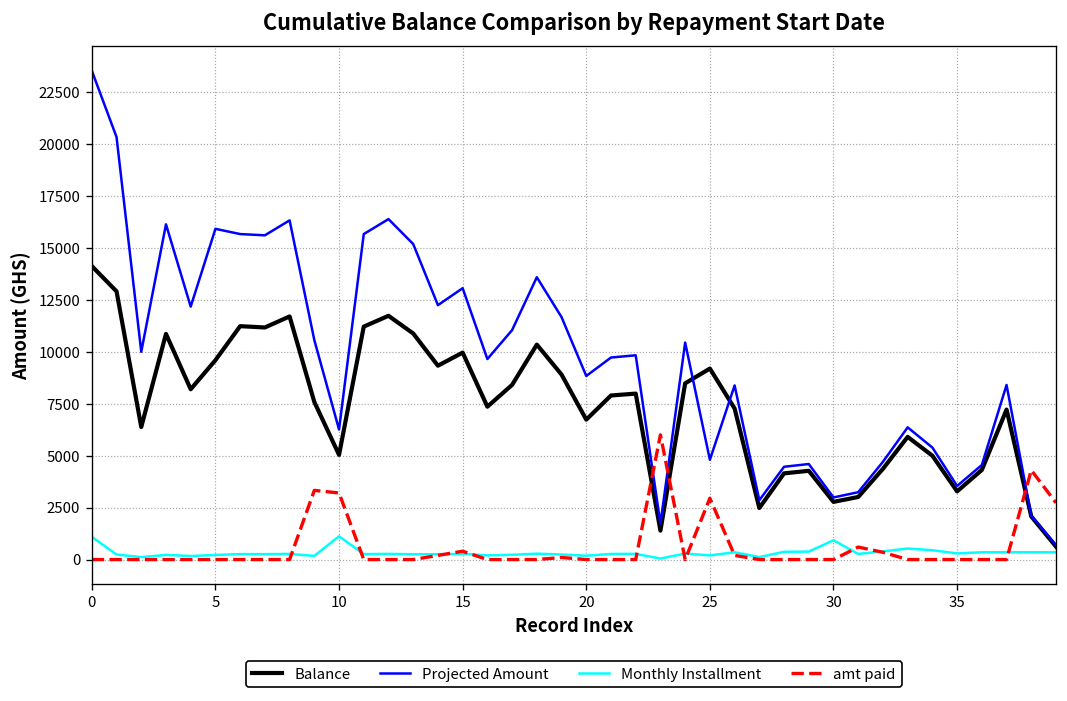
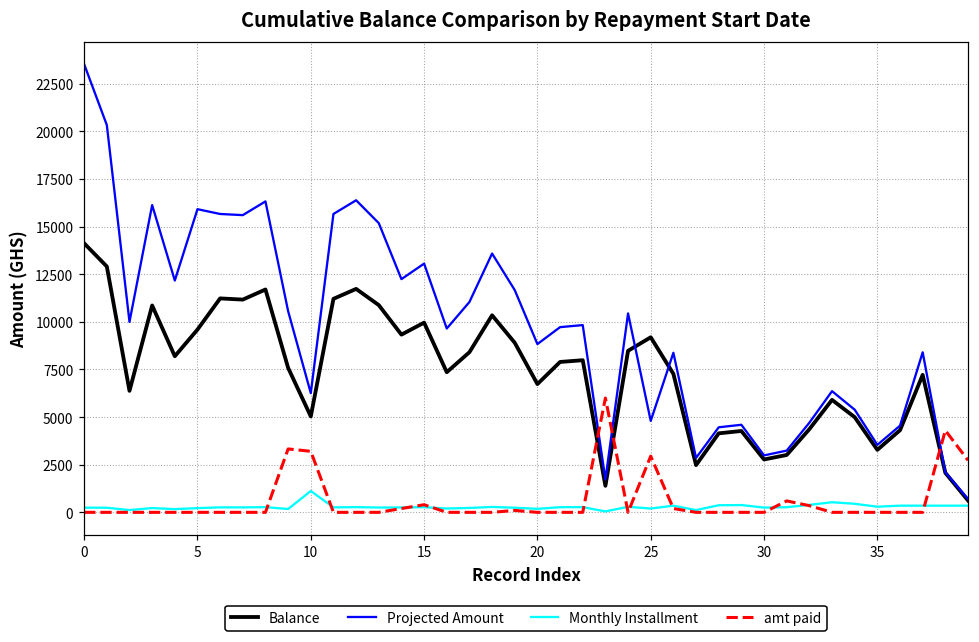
Monthly Installment, 0: 1100 -> 200
Monthly Installment, 30: 900 -> 200
